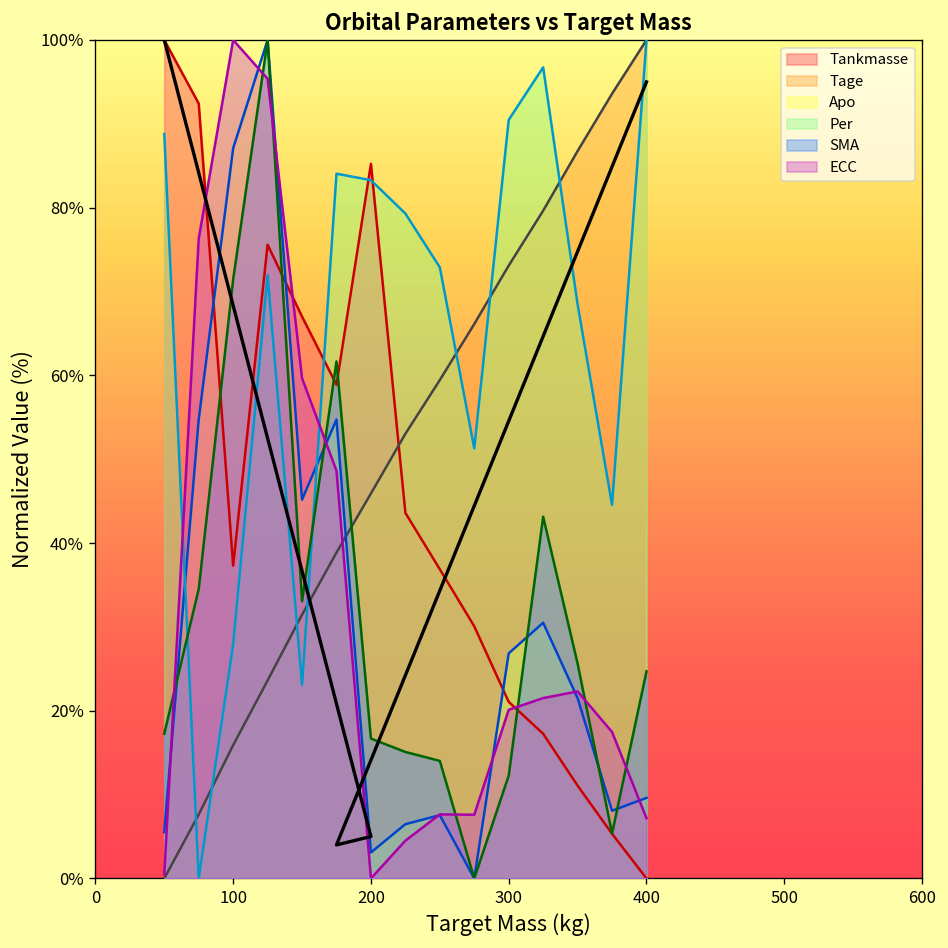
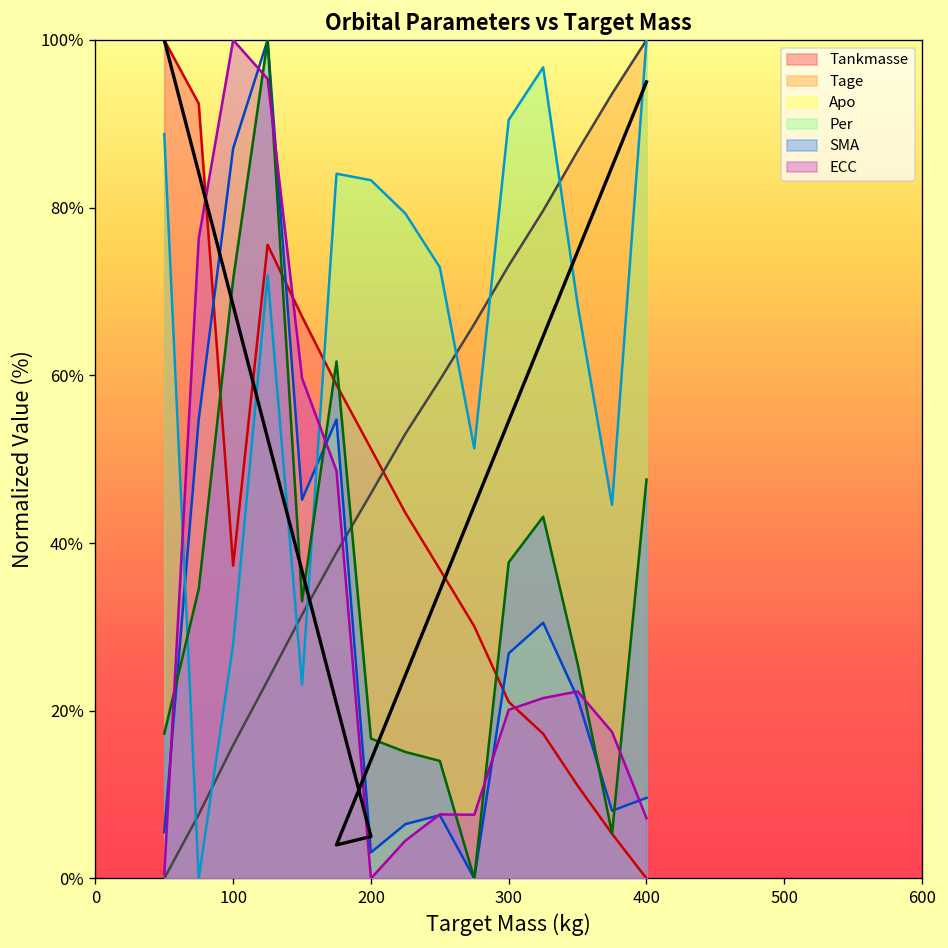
Tankmasse, 200: 85% -> 51%
SMA, 300: 12% -> 38%
SMA, 400: 25% -> 48%
